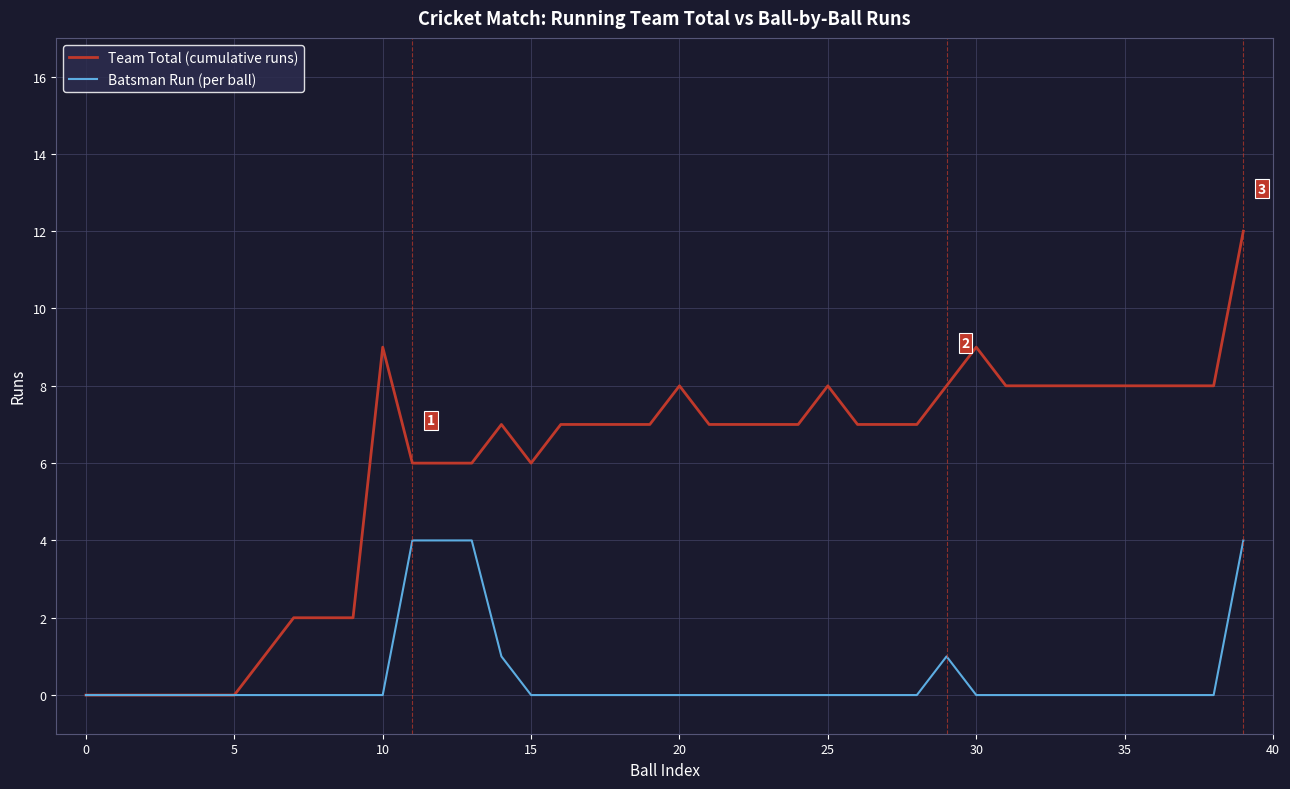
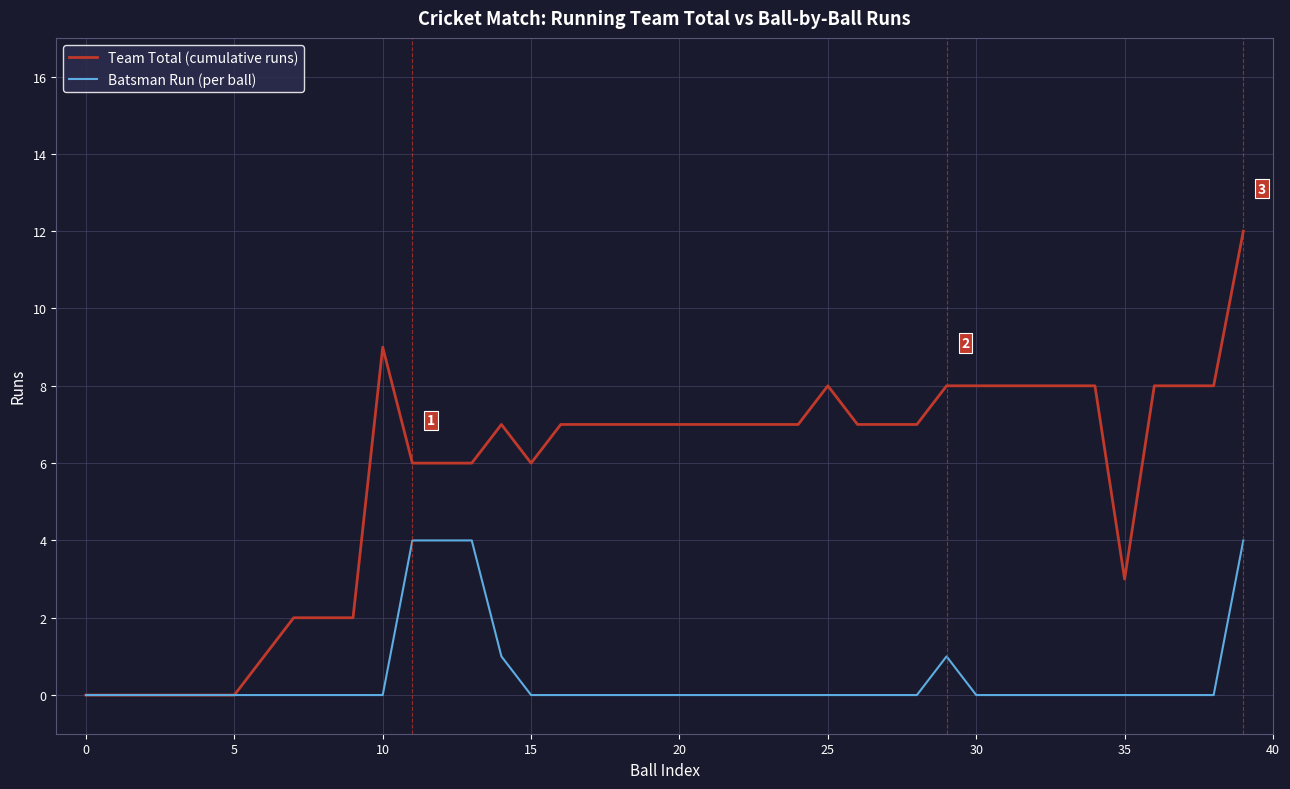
Team Total (cumulative runs), 20: 8 -> 7
Team Total (cumulative runs), 30: 9 -> 8
Team Total (cumulative runs), 35: 8 -> 3
